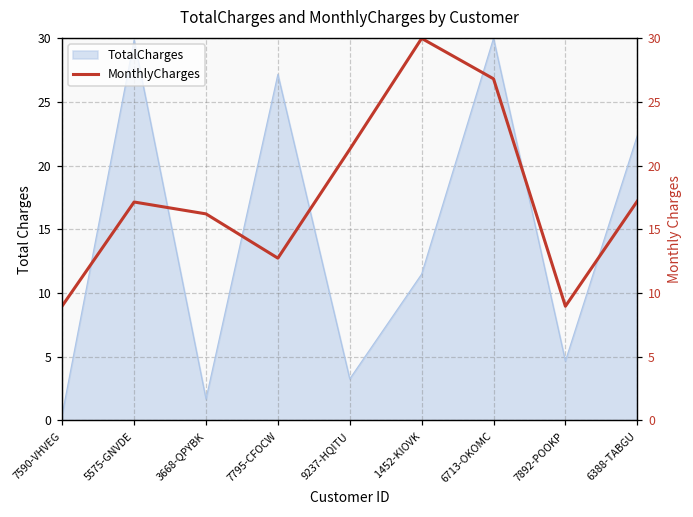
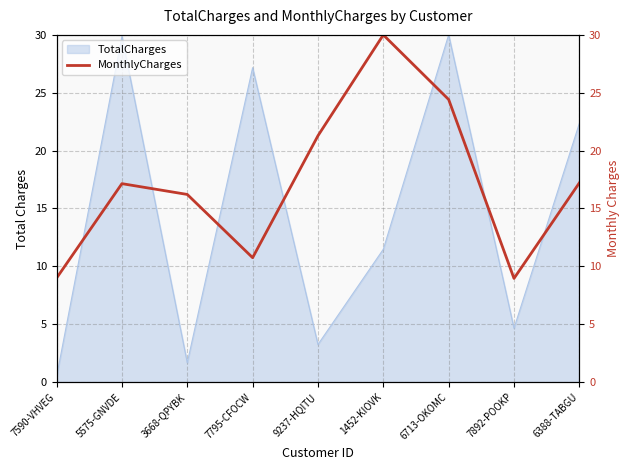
MonthlyCharges, 7795-CFOCW: 12.7 -> 10.7
MonthlyCharges, 6713-OKOMC: 26.8 -> 24.4
